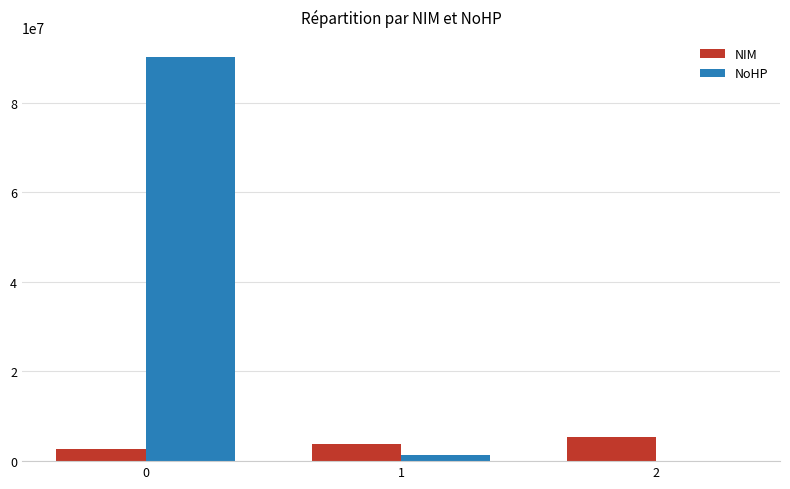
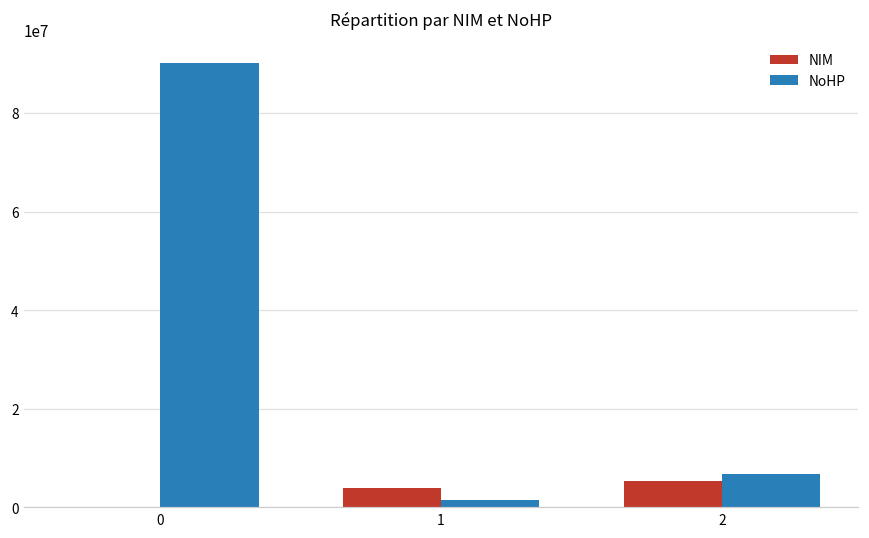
NIM, 0: 3000000 -> 0
NoHP, 2: 0 -> 7000000
